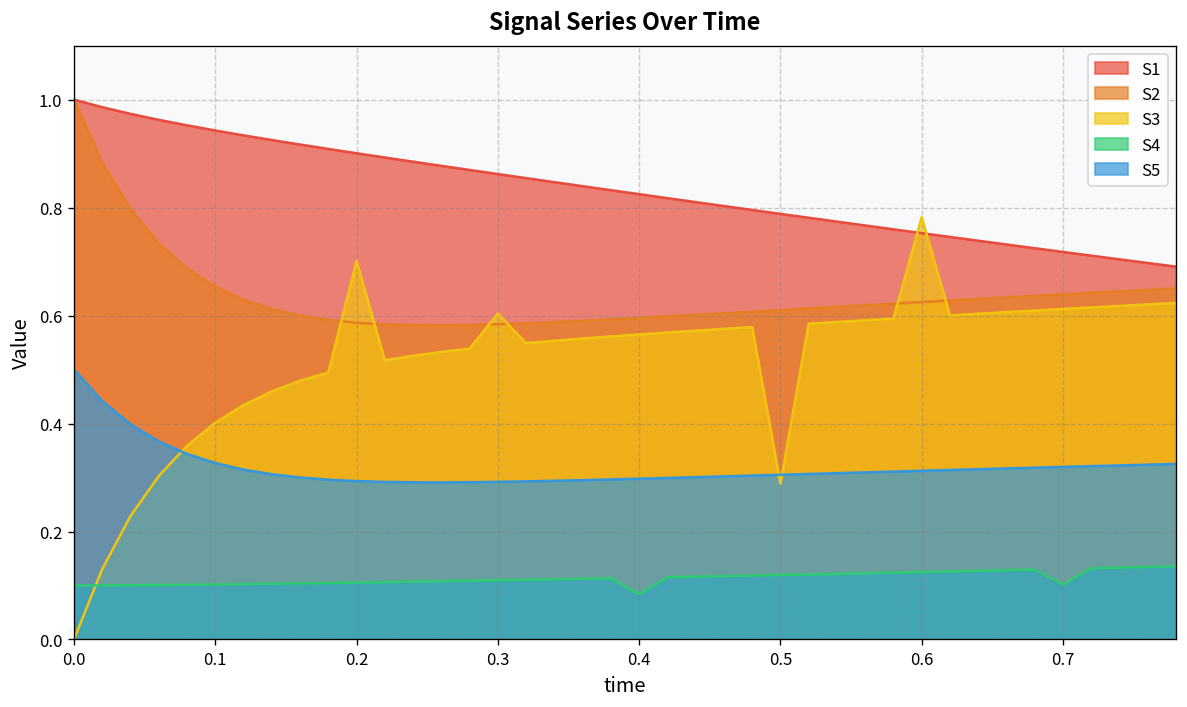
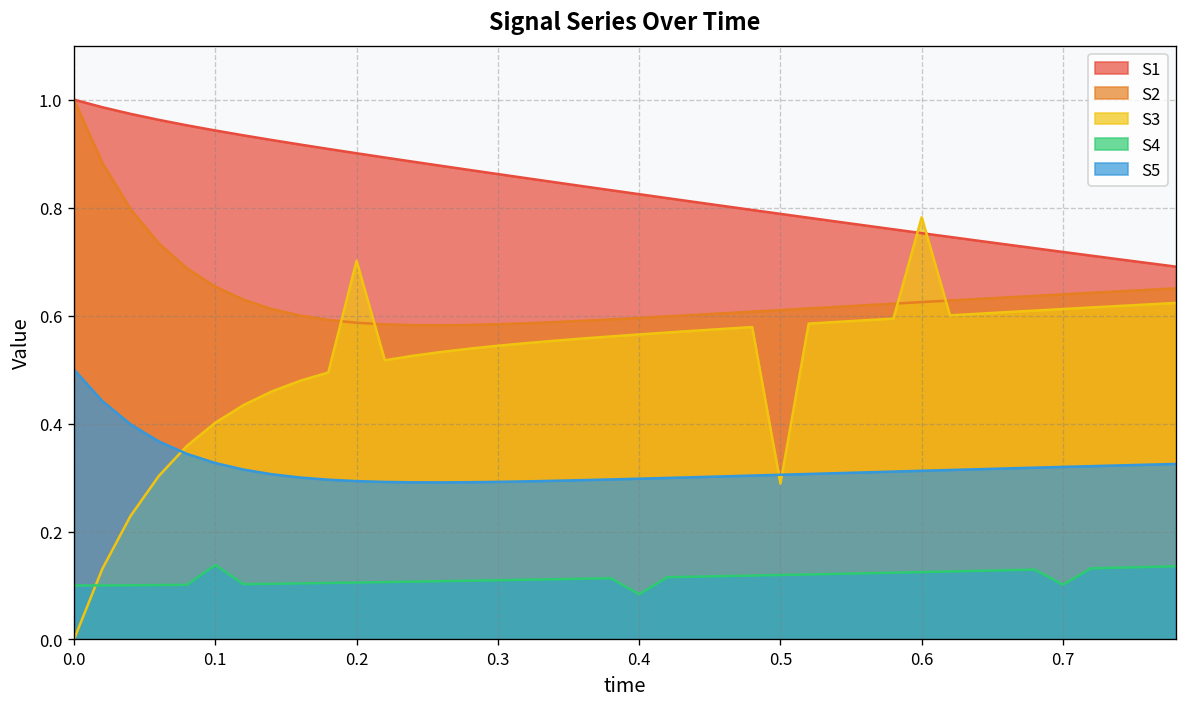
S4, 0.1: 0.10 -> 0.14
S3, 0.3: 0.60 -> 0.54
